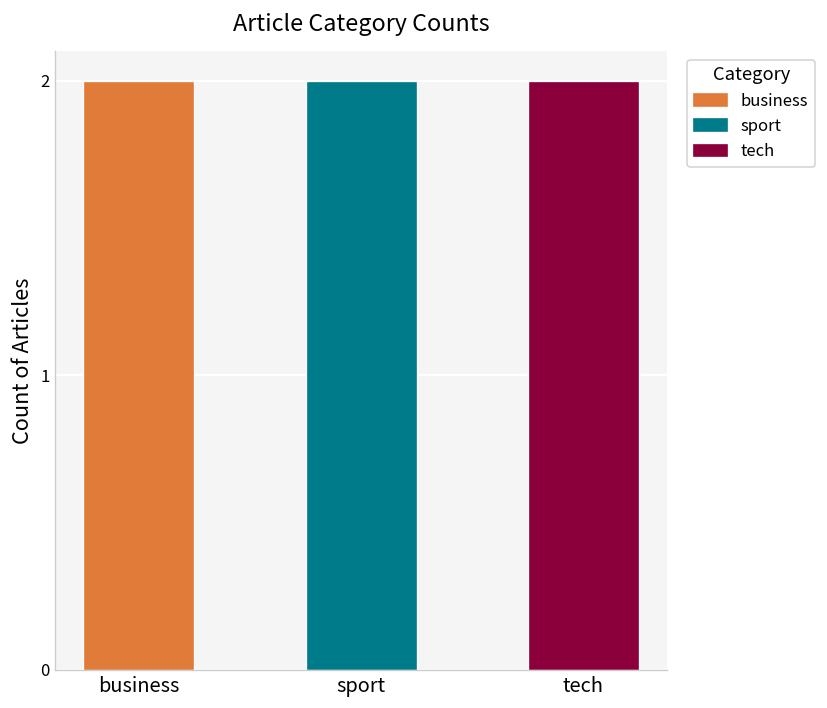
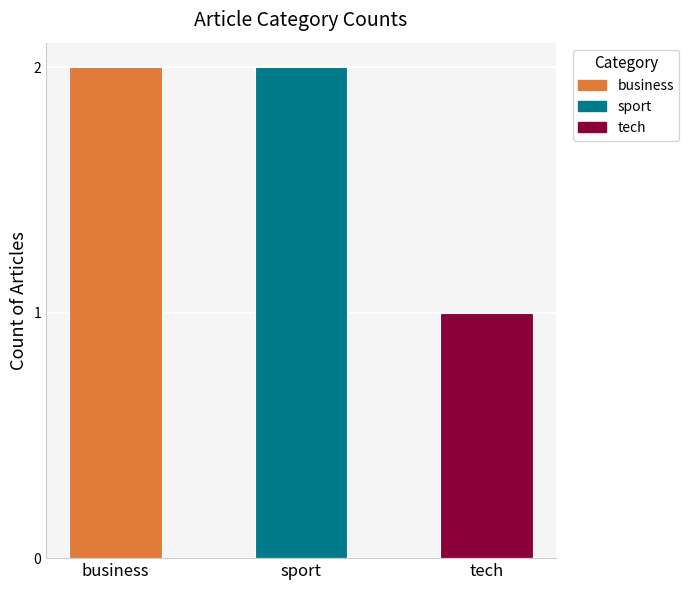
tech: 2 -> 1
